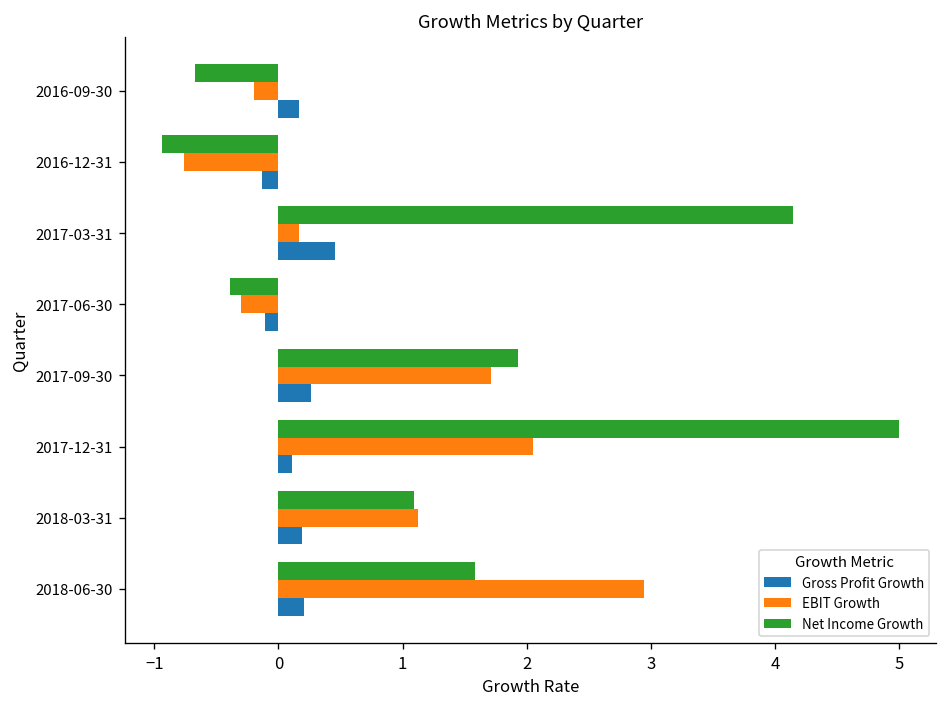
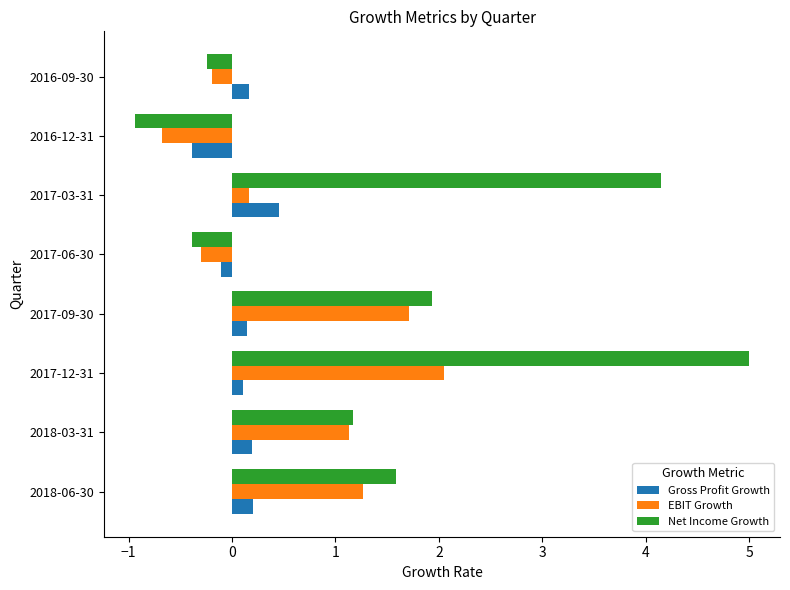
Net Income Growth, 2016-09-30: -0.68 -> -0.25
EBIT Growth, 2016-12-31: -0.76 -> -0.67
Gross Profit Growth, 2016-12-31: -0.13 -> -0.39
Gross Profit Growth, 2017-09-30: 0.26 -> 0.14
Net Income Growth, 2018-03-31: 1.09 -> 1.17
EBIT Growth, 2018-06-30: 2.94 -> 1.26
